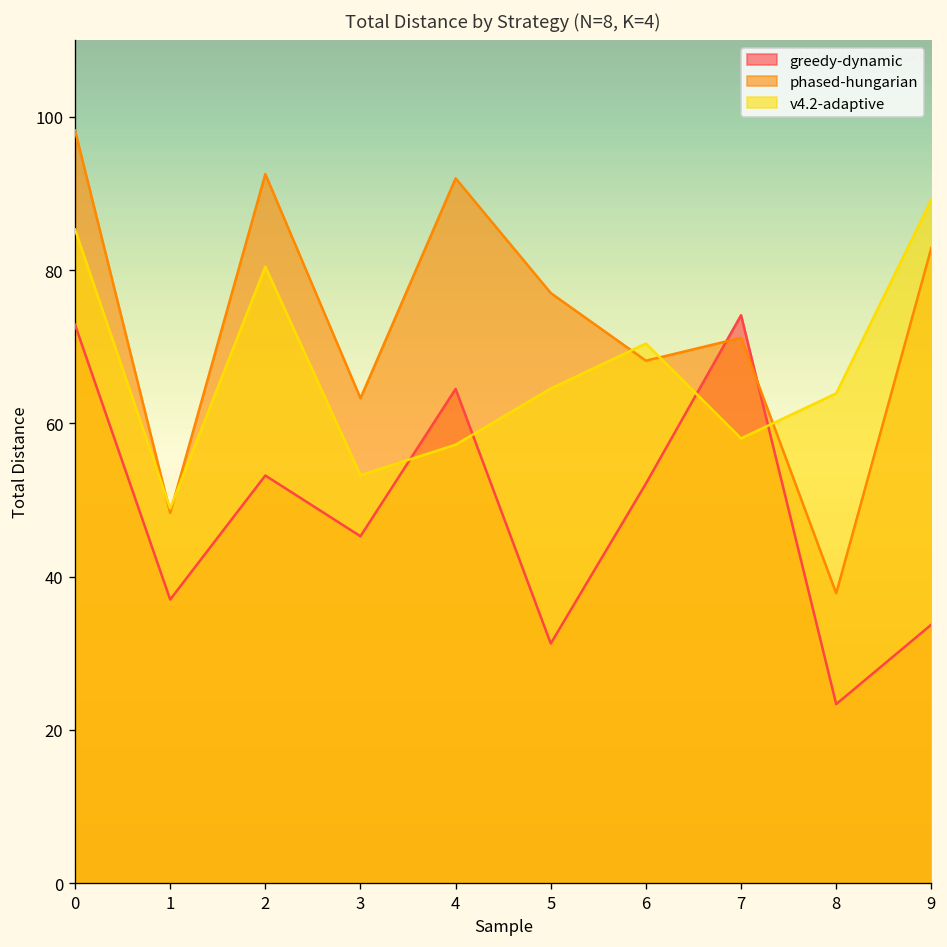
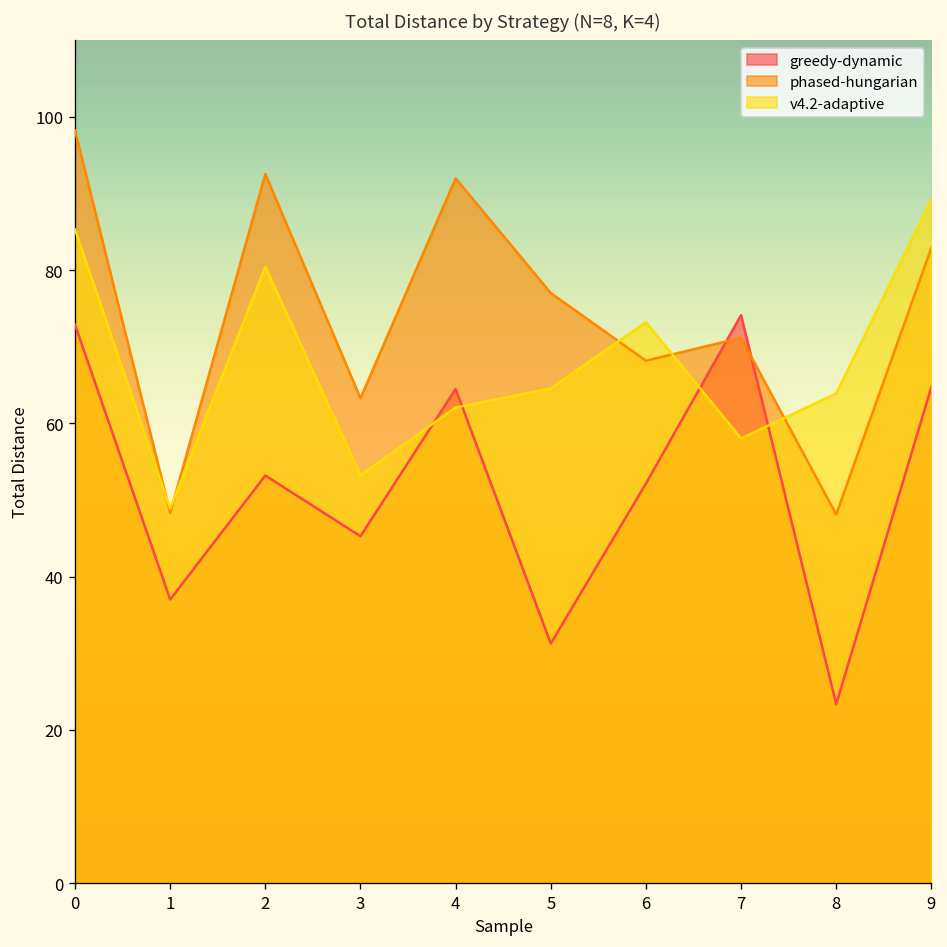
v4.2-adaptive, 4: 57 -> 62
v4.2-adaptive, 6: 70 -> 73
phased-hungarian, 8: 38 -> 48
greedy-dynamic, 9: 34 -> 65
